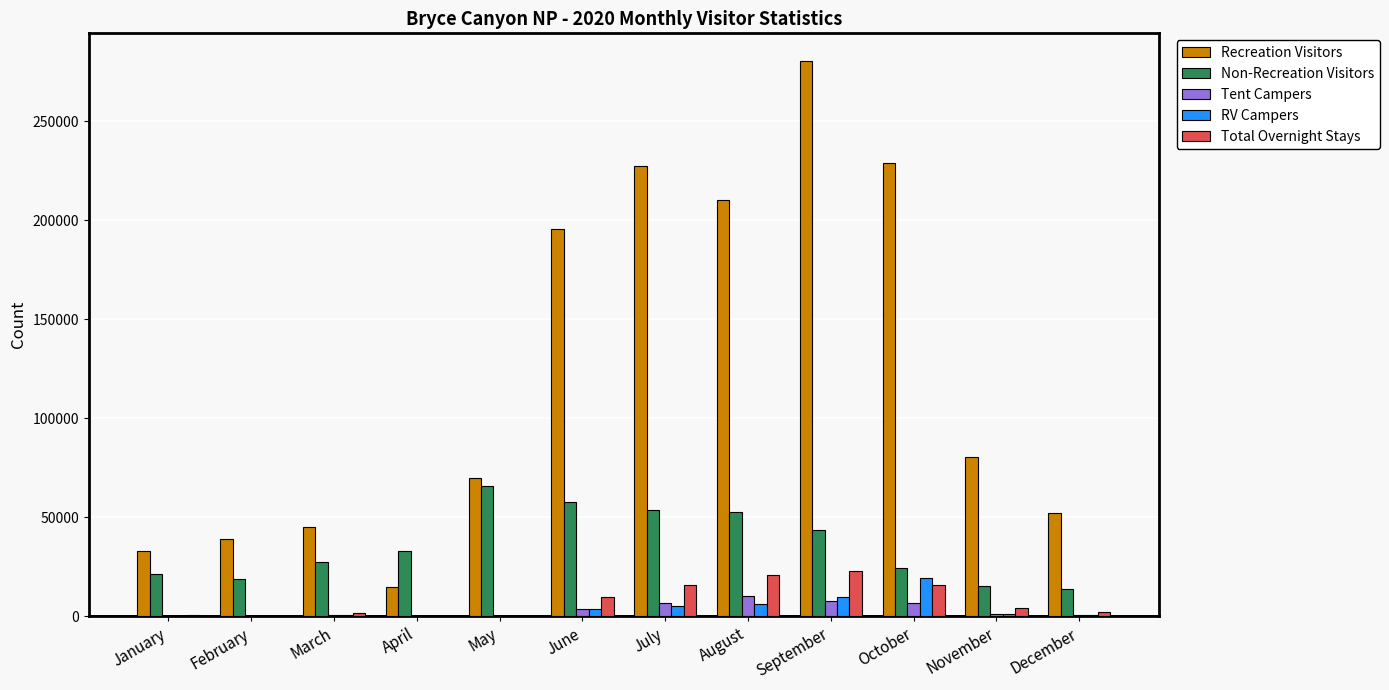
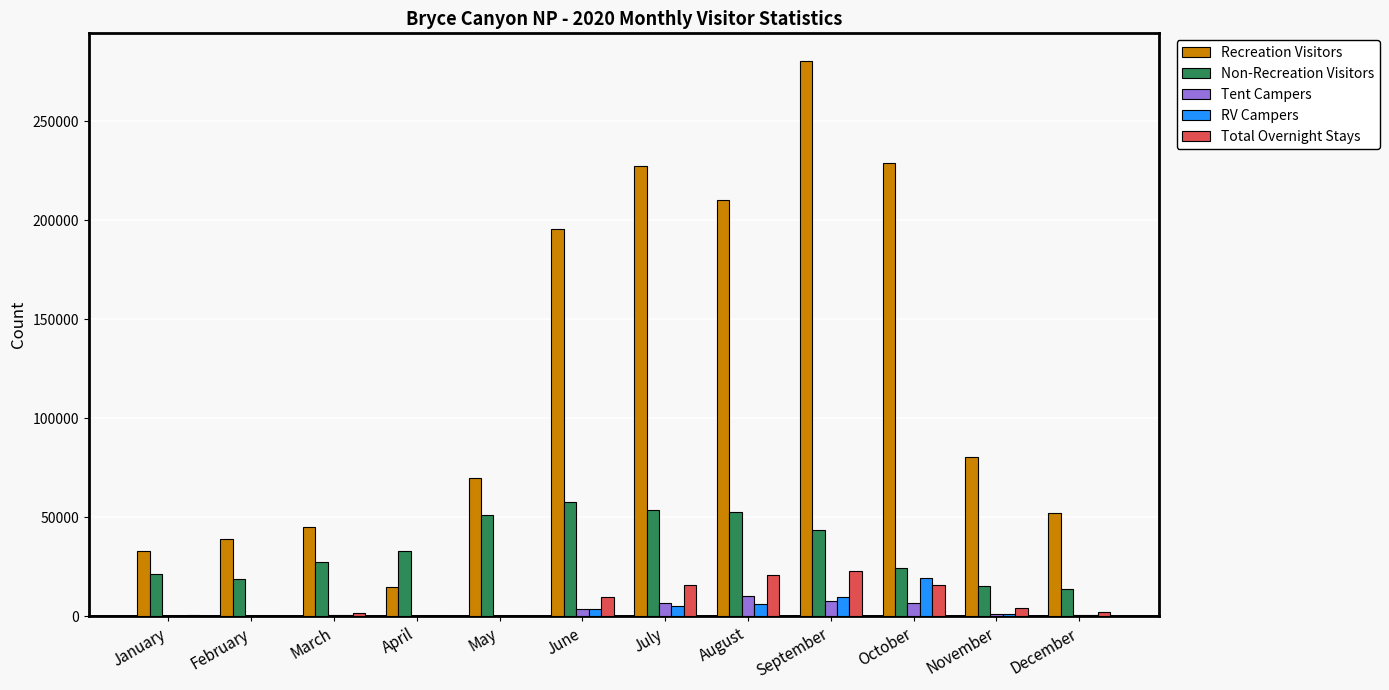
Non-Recreation Visitors, May: 66000 -> 51000
